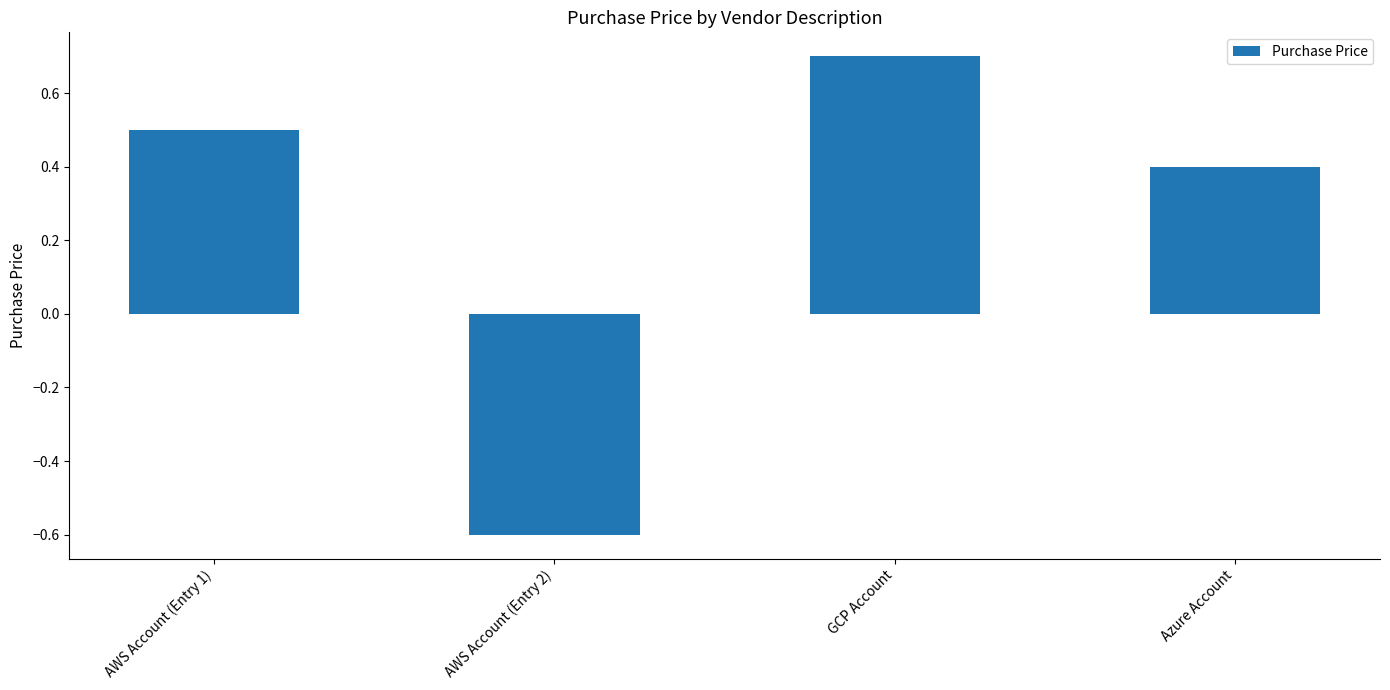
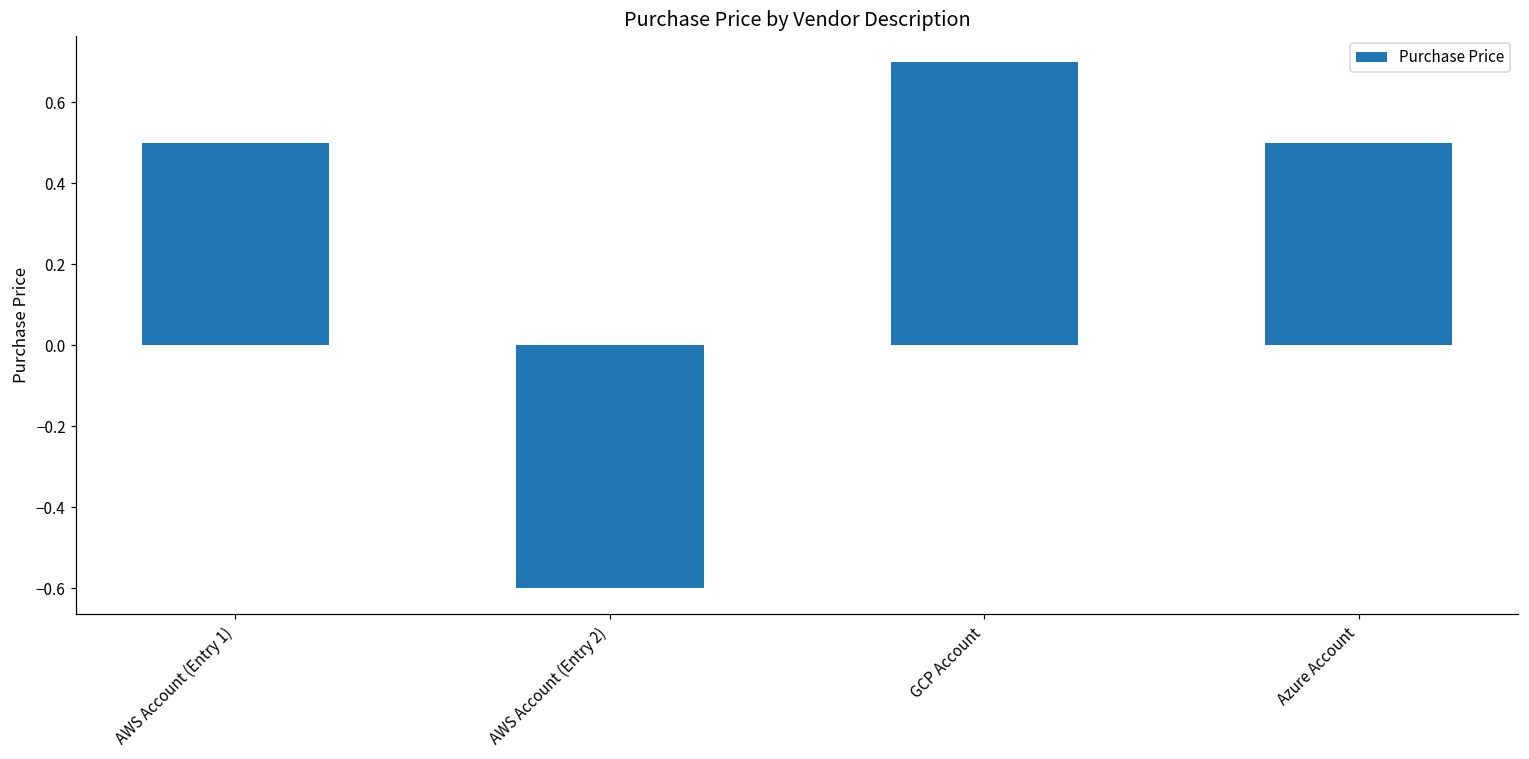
Azure Account: 0.4 -> 0.5
